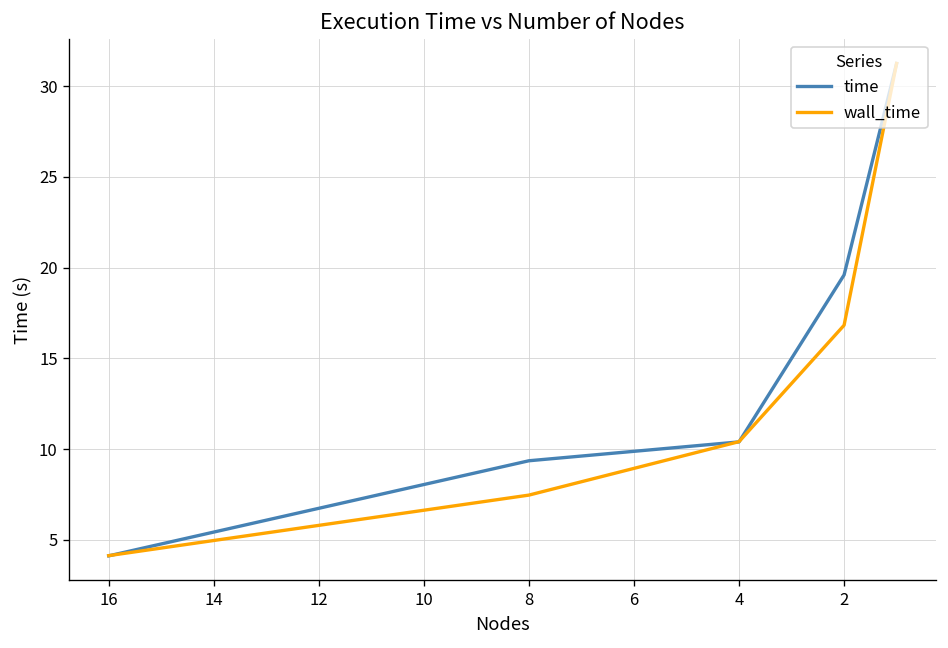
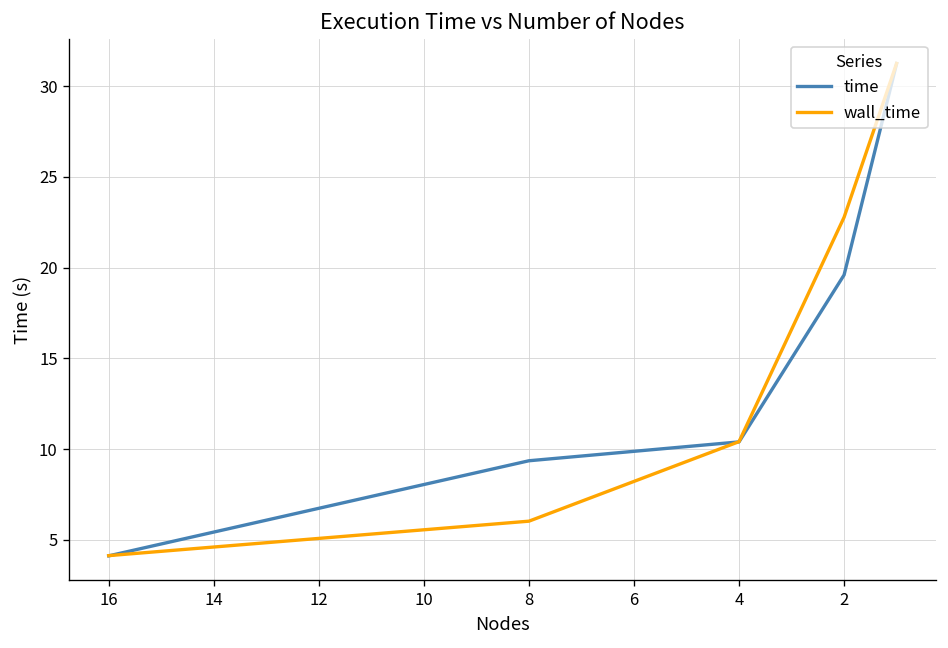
wall_time, 8: 7.5 -> 6.0
wall_time, 2: 16.8 -> 22.8
